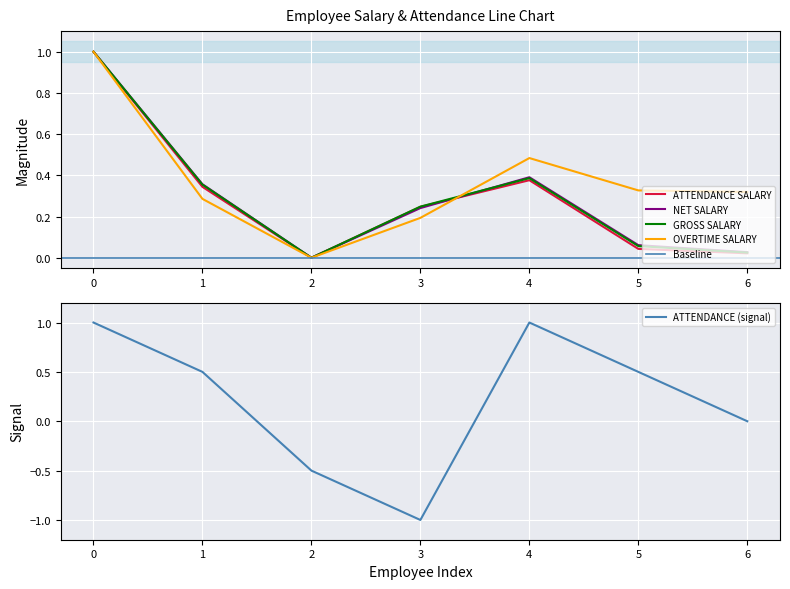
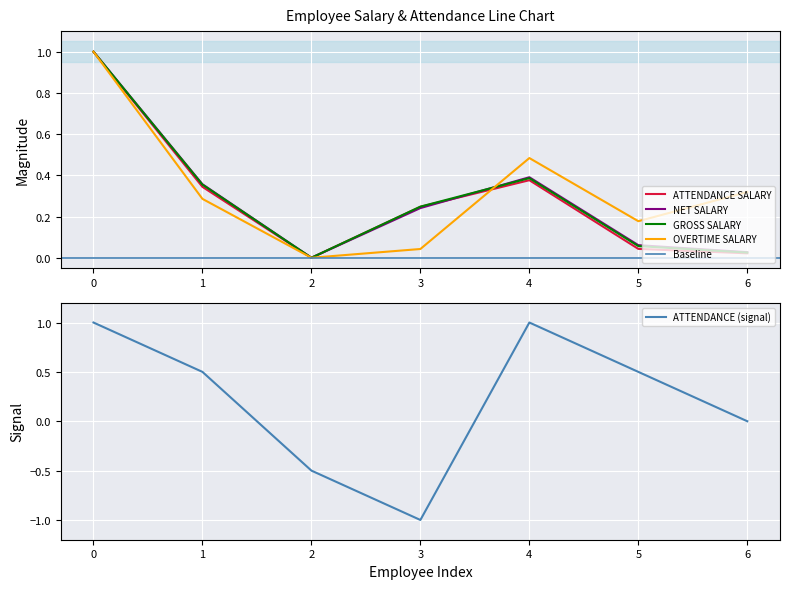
Employee Salary & Attendance Line Chart, OVERTIME SALARY, 3: 0.19 -> 0.04
Employee Salary & Attendance Line Chart, OVERTIME SALARY, 5: 0.33 -> 0.18
